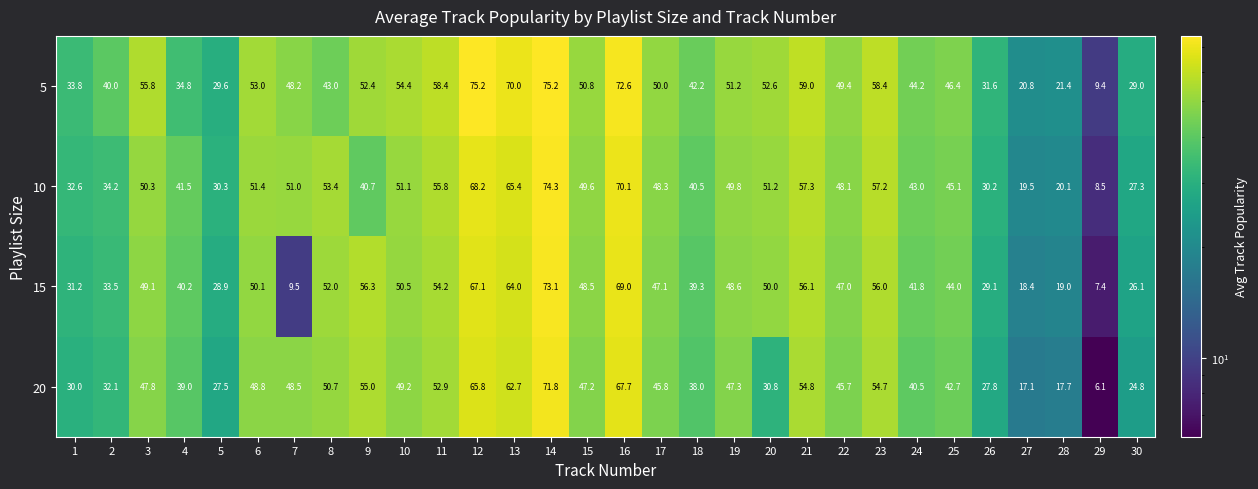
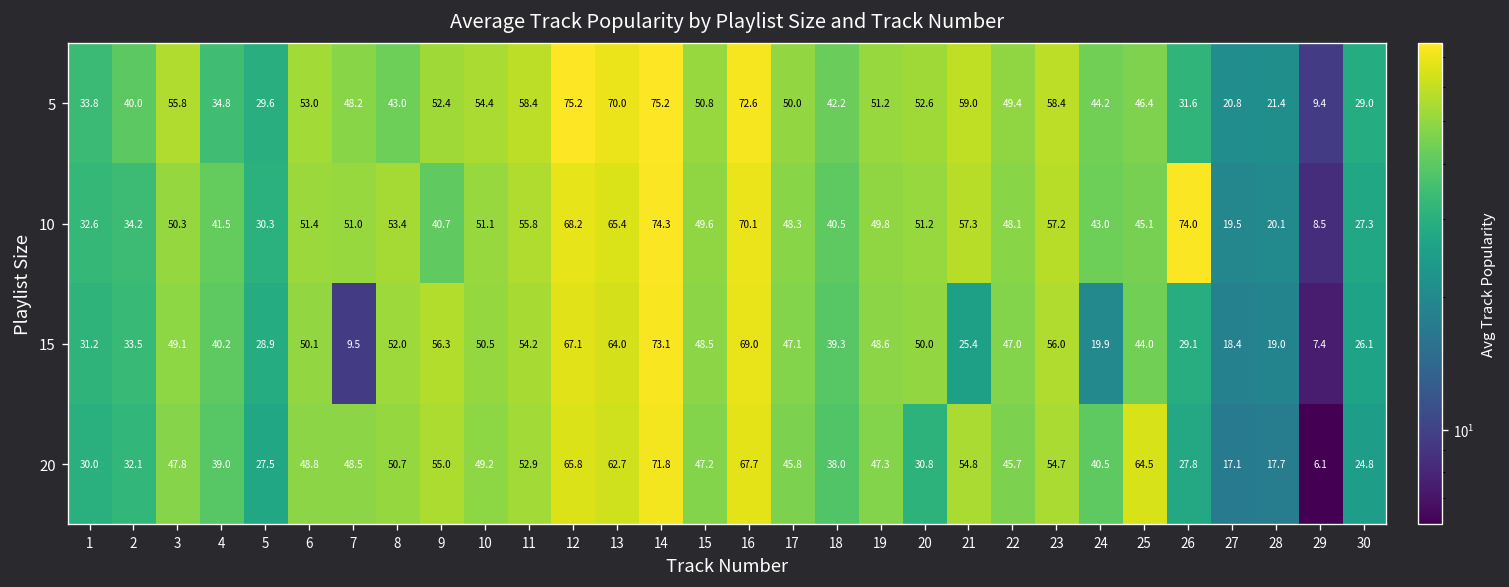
10, 26: 30.2 -> 74.0
15, 21: 56.1 -> 25.4
15, 24: 41.8 -> 19.9
20, 25: 42.7 -> 64.5
